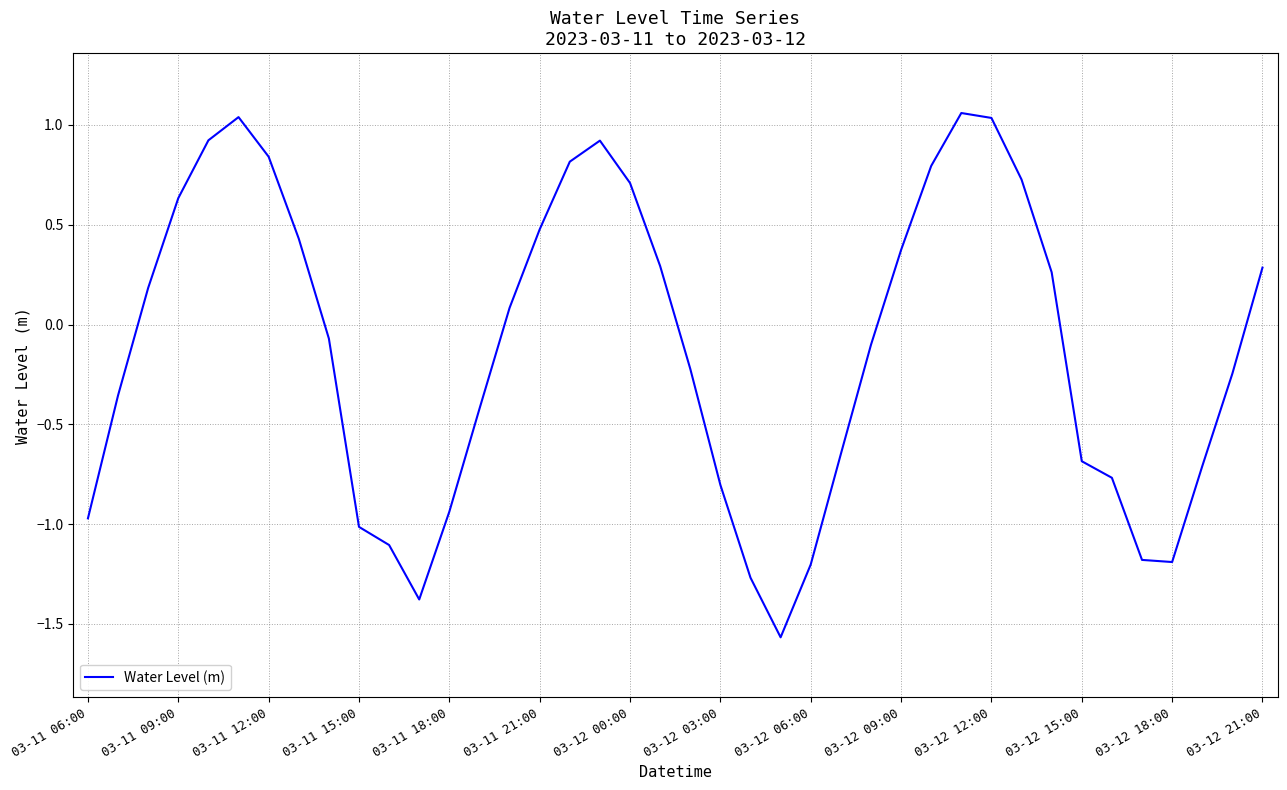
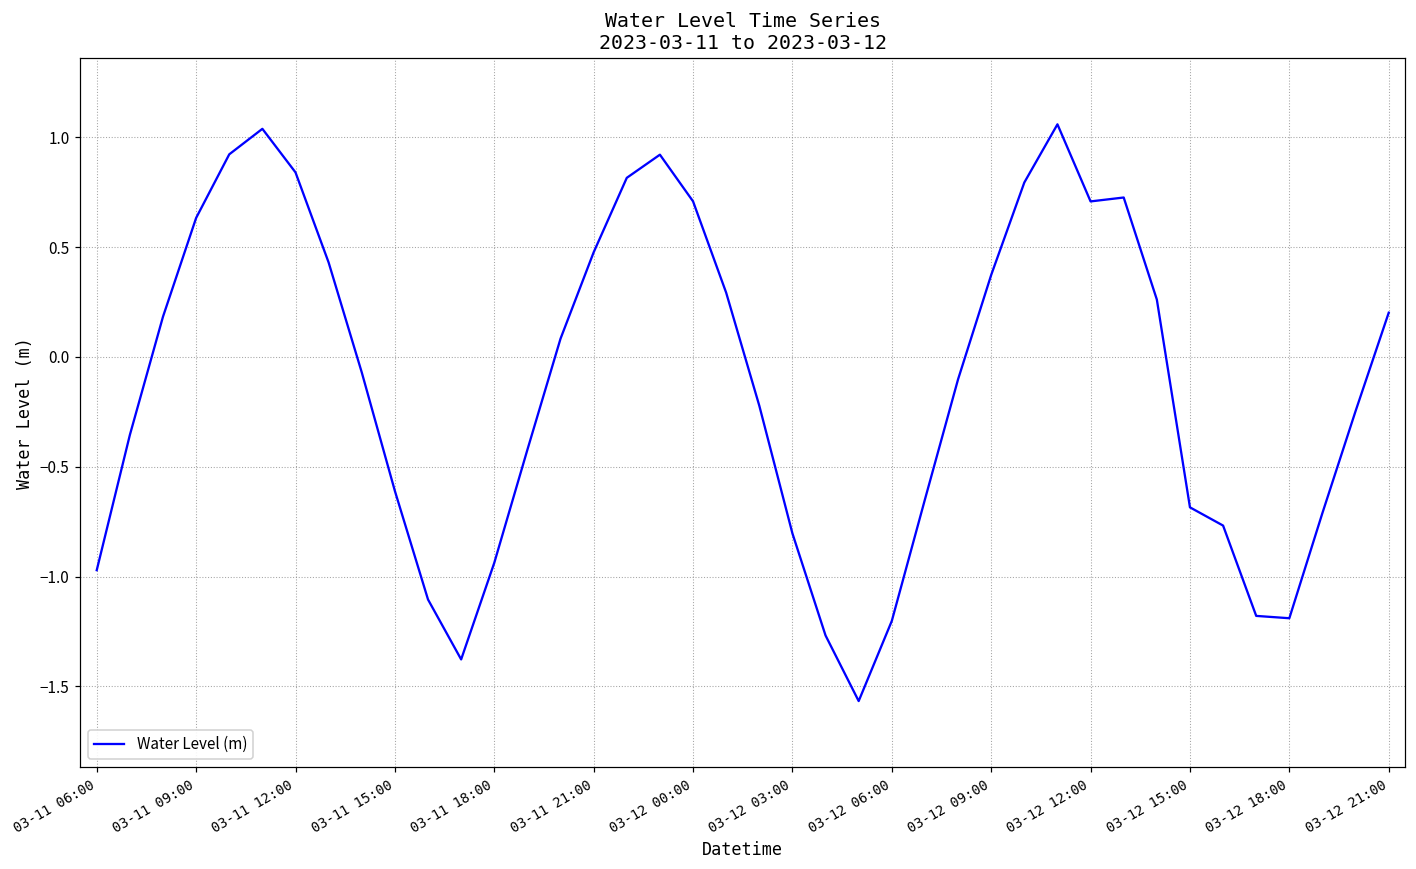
03-11 15:00: -1.01 -> -0.61
03-12 12:00: 1.03 -> 0.71
03-12 21:00: 0.28 -> 0.20
